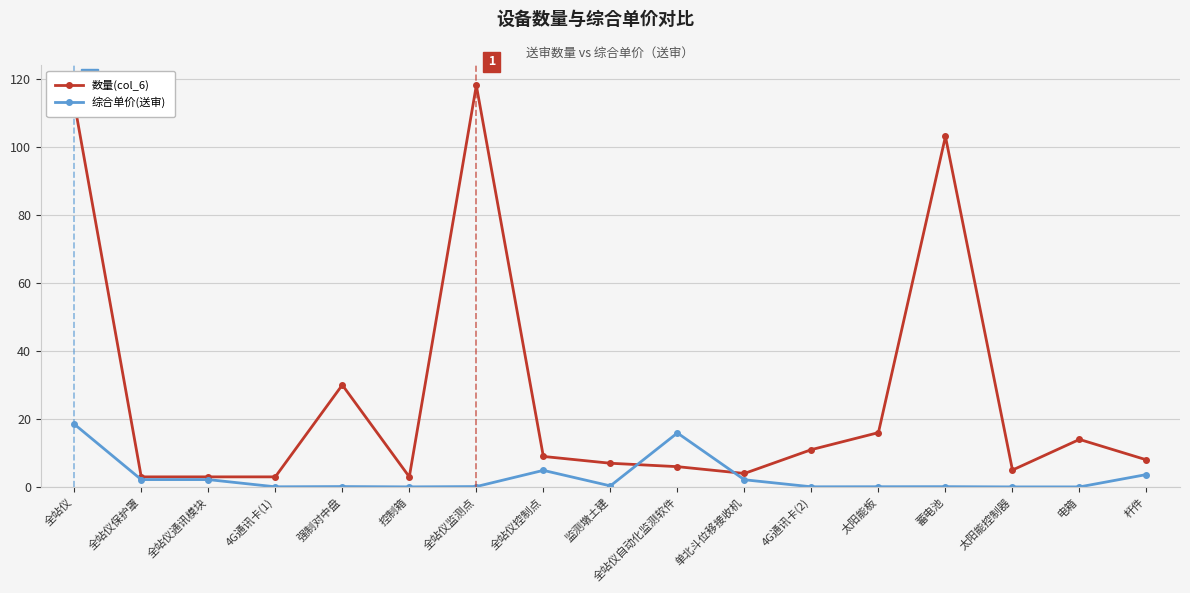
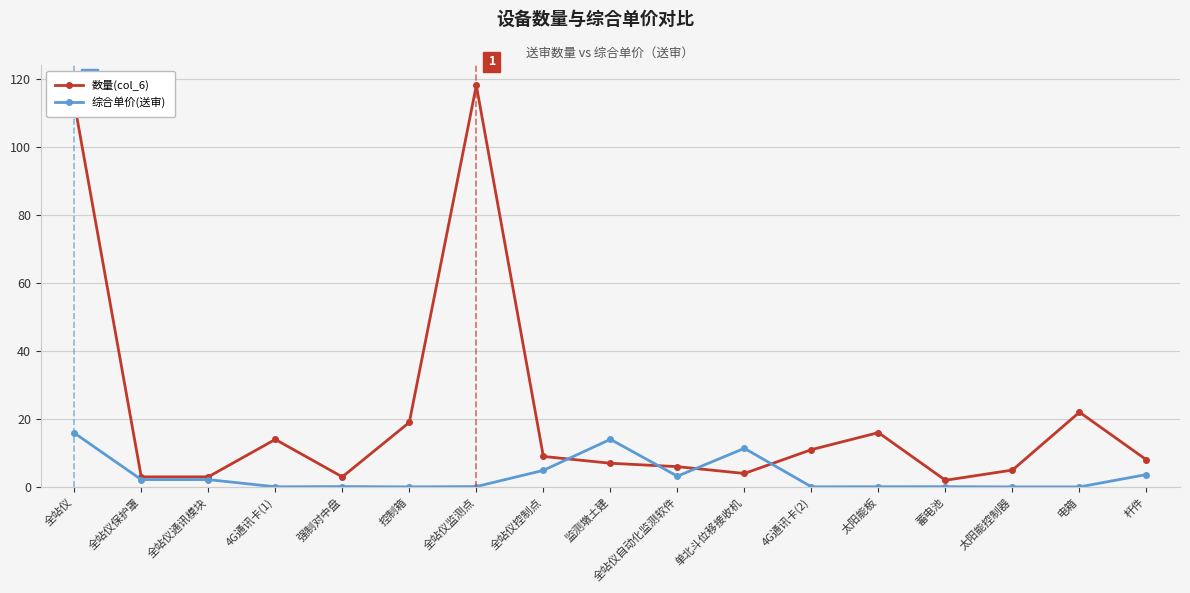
综合单价(送审), 全站仪: 19 -> 16
数量(col_6), 4G通讯卡(1): 3 -> 14
数量(col_6), 强制对中盘: 30 -> 3
数量(col_6), 控制箱: 3 -> 19
综合单价(送审), 监测墩土建: 0 -> 14
综合单价(送审), 全站仪自动化监测软件: 16 -> 3
综合单价(送审), 单北斗位移接收机: 2 -> 11
数量(col_6), 蓄电池: 103 -> 2
数量(col_6), 电箱: 14 -> 22
